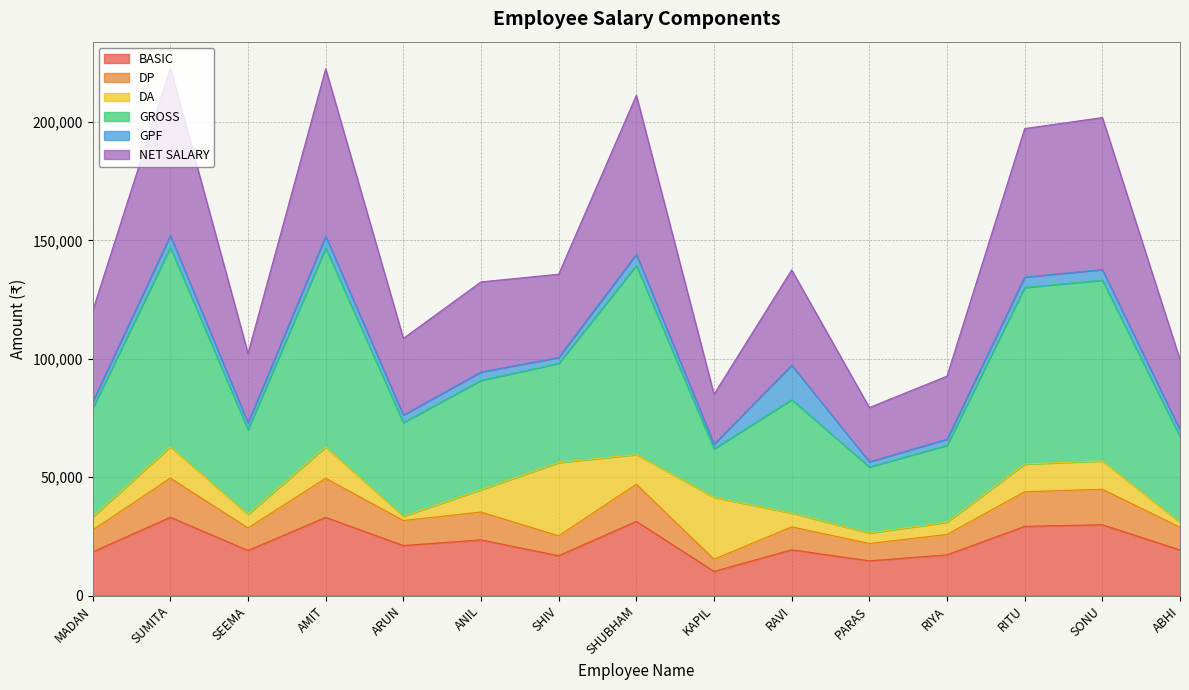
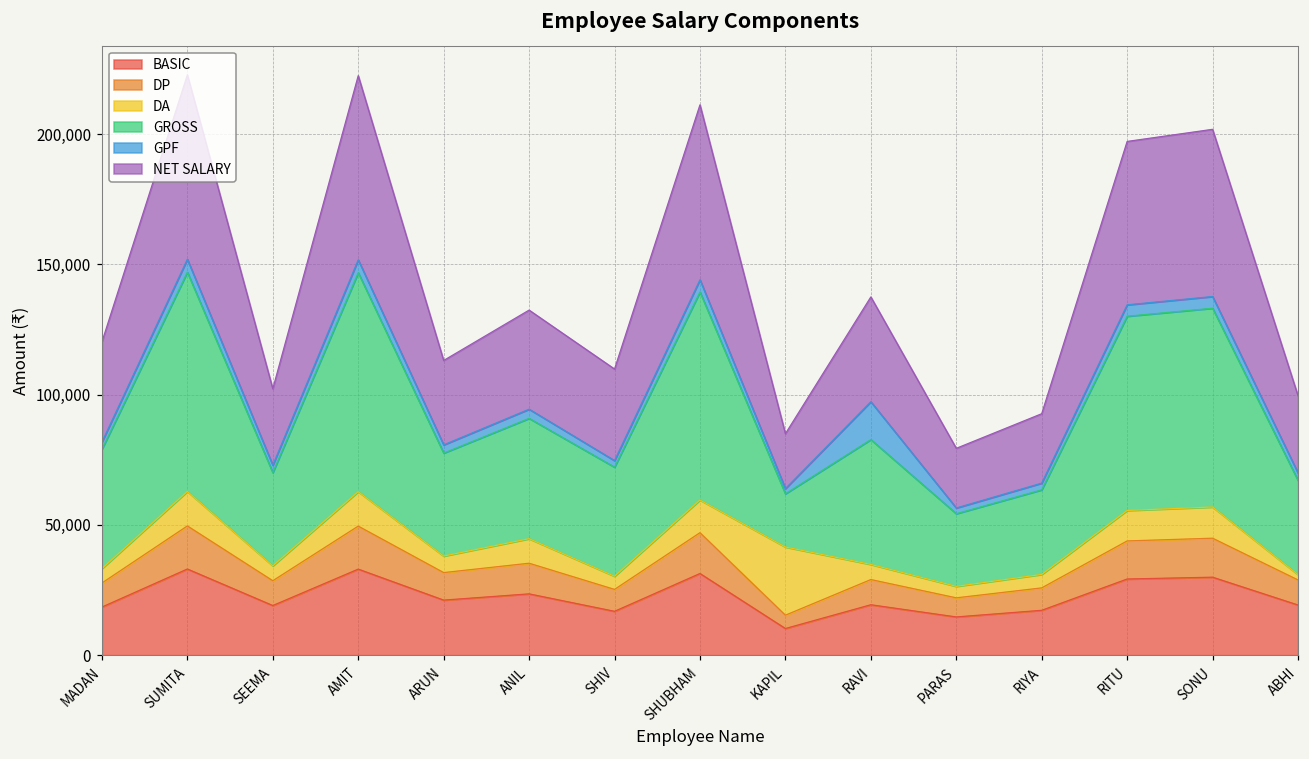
DA, ARUN: 2,000 -> 6,000
DA, SHIV: 31,000 -> 5,000
